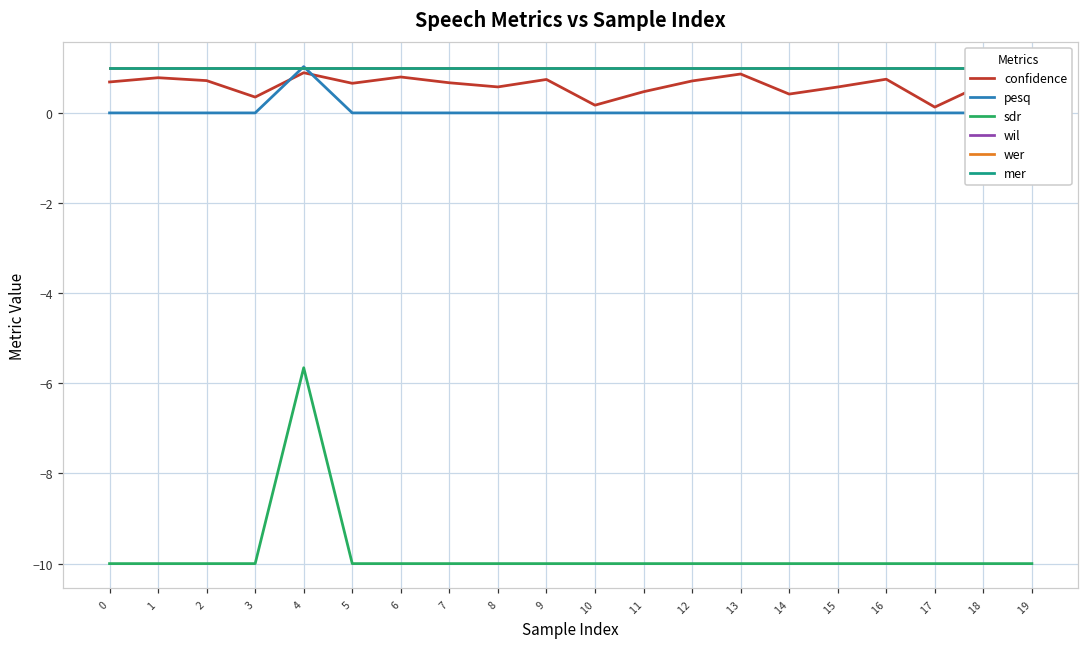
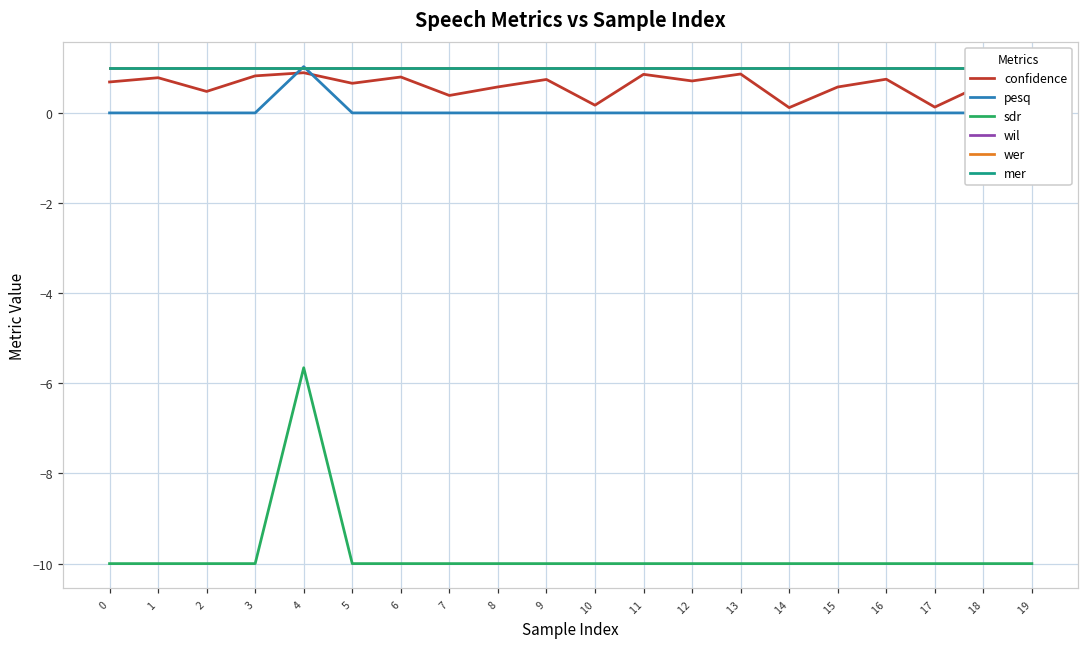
confidence, 2: 0.7 -> 0.5
confidence, 3: 0.4 -> 0.8
confidence, 7: 0.7 -> 0.4
confidence, 11: 0.5 -> 0.9
confidence, 14: 0.4 -> 0.1
